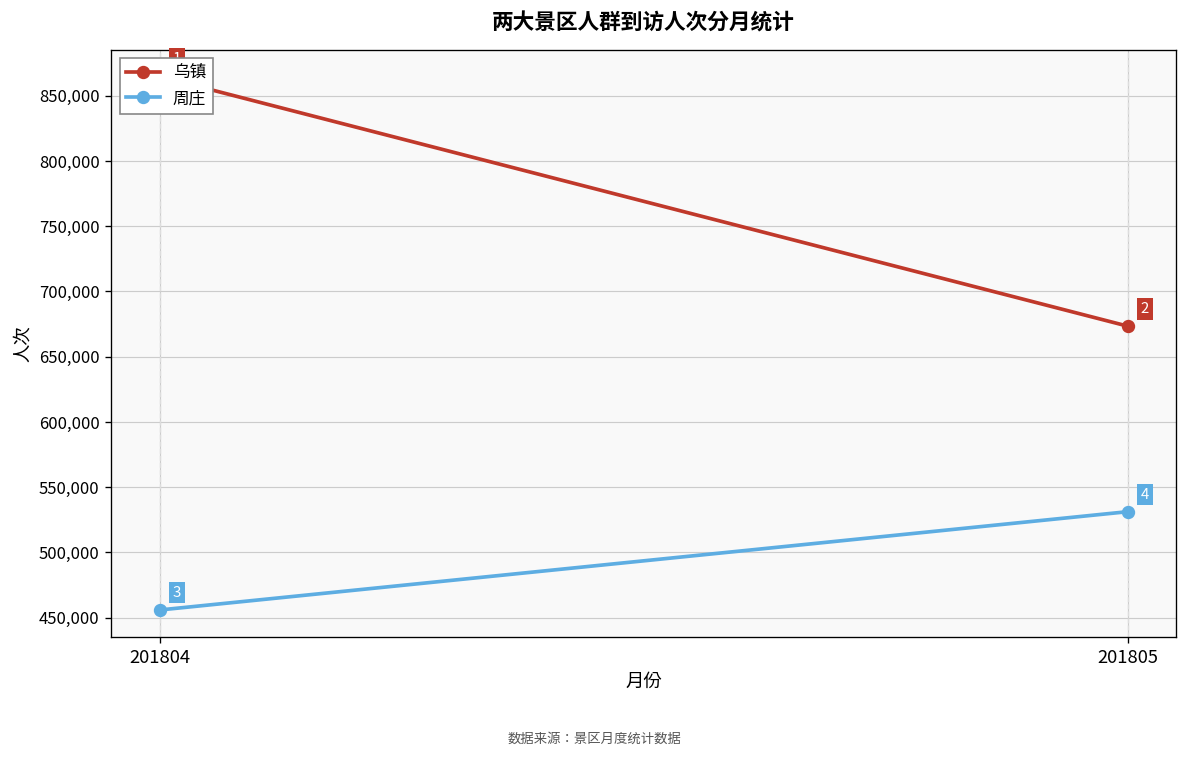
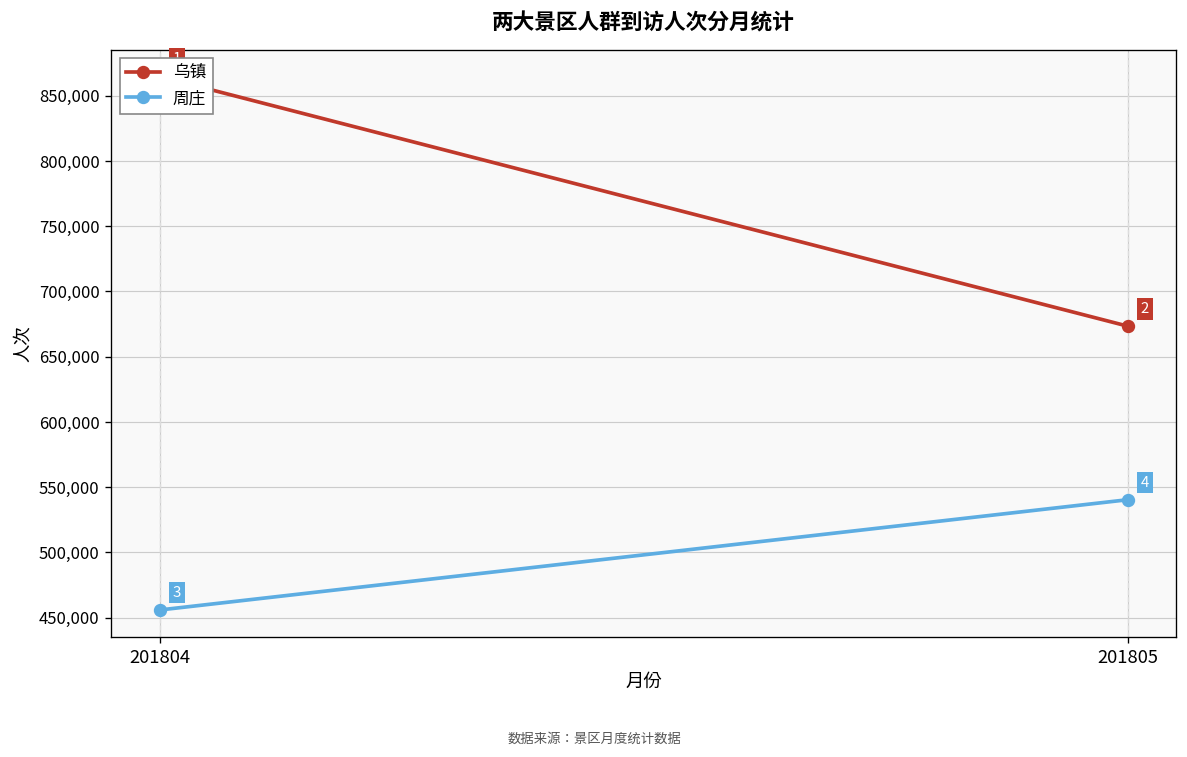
周庄, 201805: 531,000 -> 540,000
